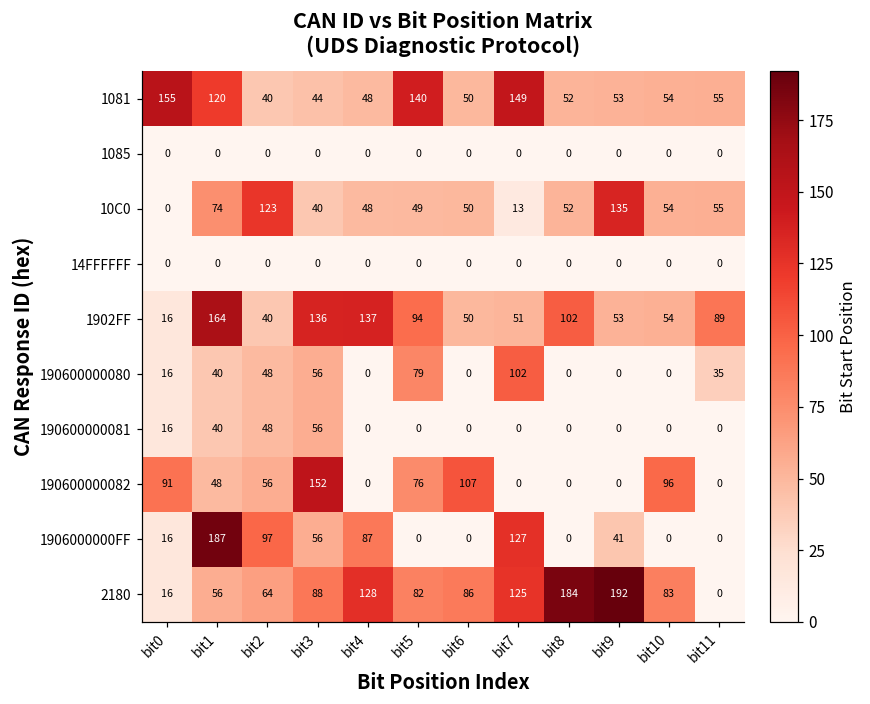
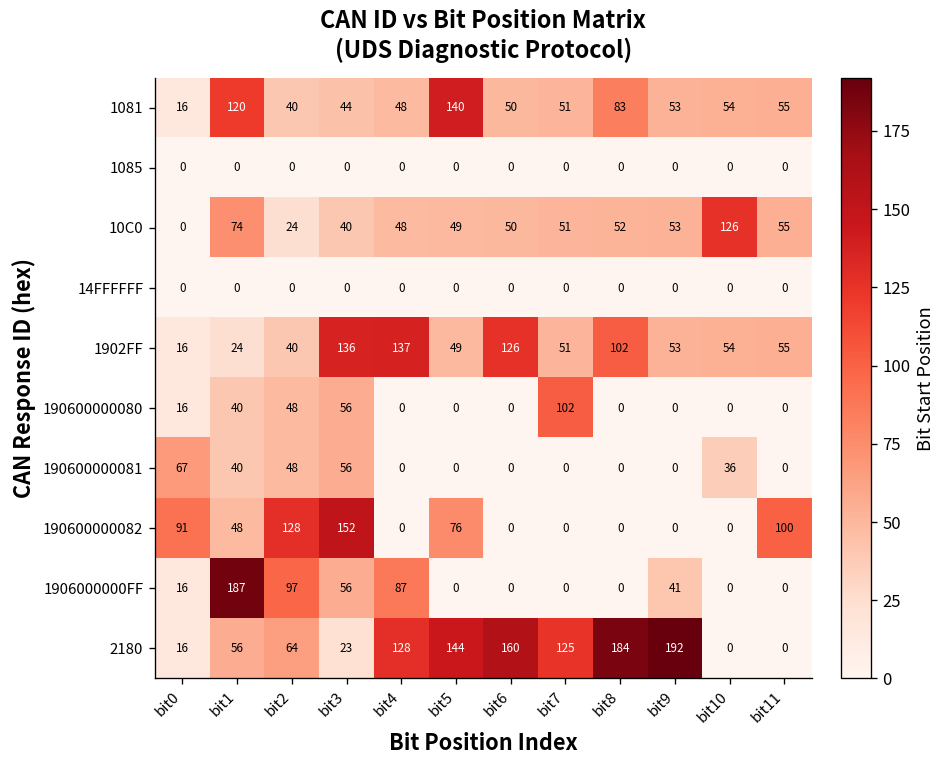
1081, bit0: 155 -> 16
1081, bit7: 149 -> 51
1081, bit8: 52 -> 83
10C0, bit2: 123 -> 24
10C0, bit7: 13 -> 51
10C0, bit9: 135 -> 53
10C0, bit10: 54 -> 126
1902FF, bit1: 164 -> 24
1902FF, bit5: 94 -> 49
1902FF, bit6: 50 -> 126
1902FF, bit11: 89 -> 55
190600000080, bit5: 79 -> 0
190600000080, bit11: 35 -> 0
190600000081, bit0: 16 -> 67
190600000081, bit10: 0 -> 36
190600000082, bit2: 56 -> 128
190600000082, bit6: 107 -> 0
190600000082, bit10: 96 -> 0
190600000082, bit11: 0 -> 100
1906000000FF, bit7: 127 -> 0
2180, bit3: 88 -> 23
2180, bit5: 82 -> 144
2180, bit6: 86 -> 160
2180, bit10: 83 -> 0
